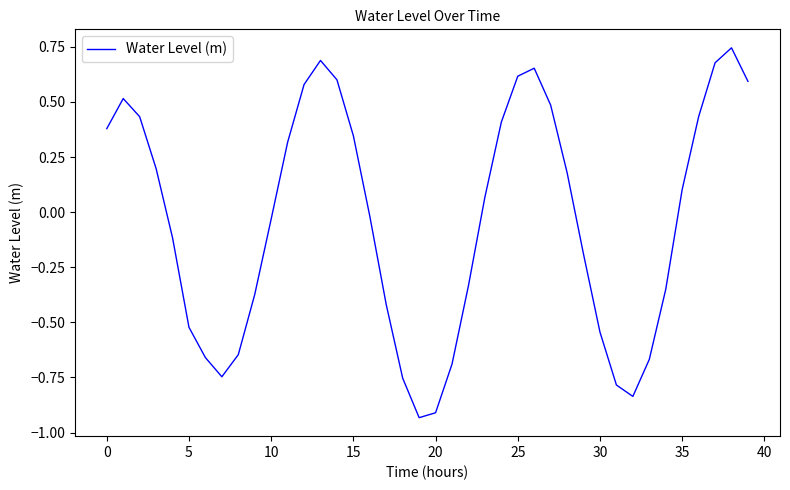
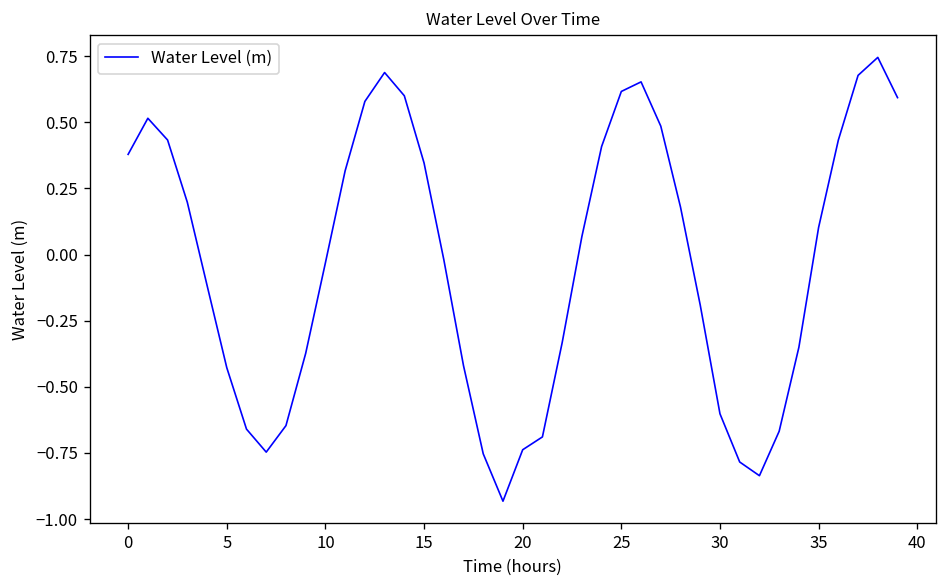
5: -0.52 -> -0.43
20: -0.91 -> -0.74
30: -0.54 -> -0.60
